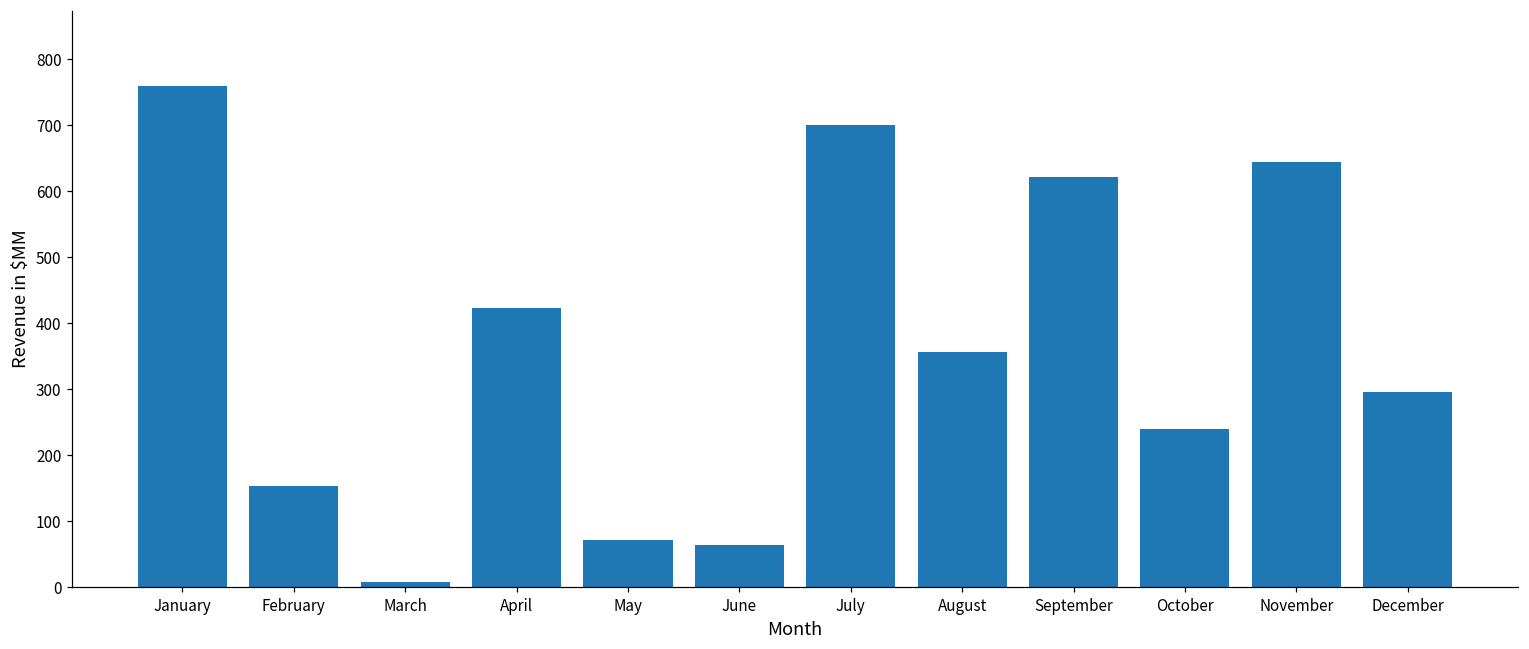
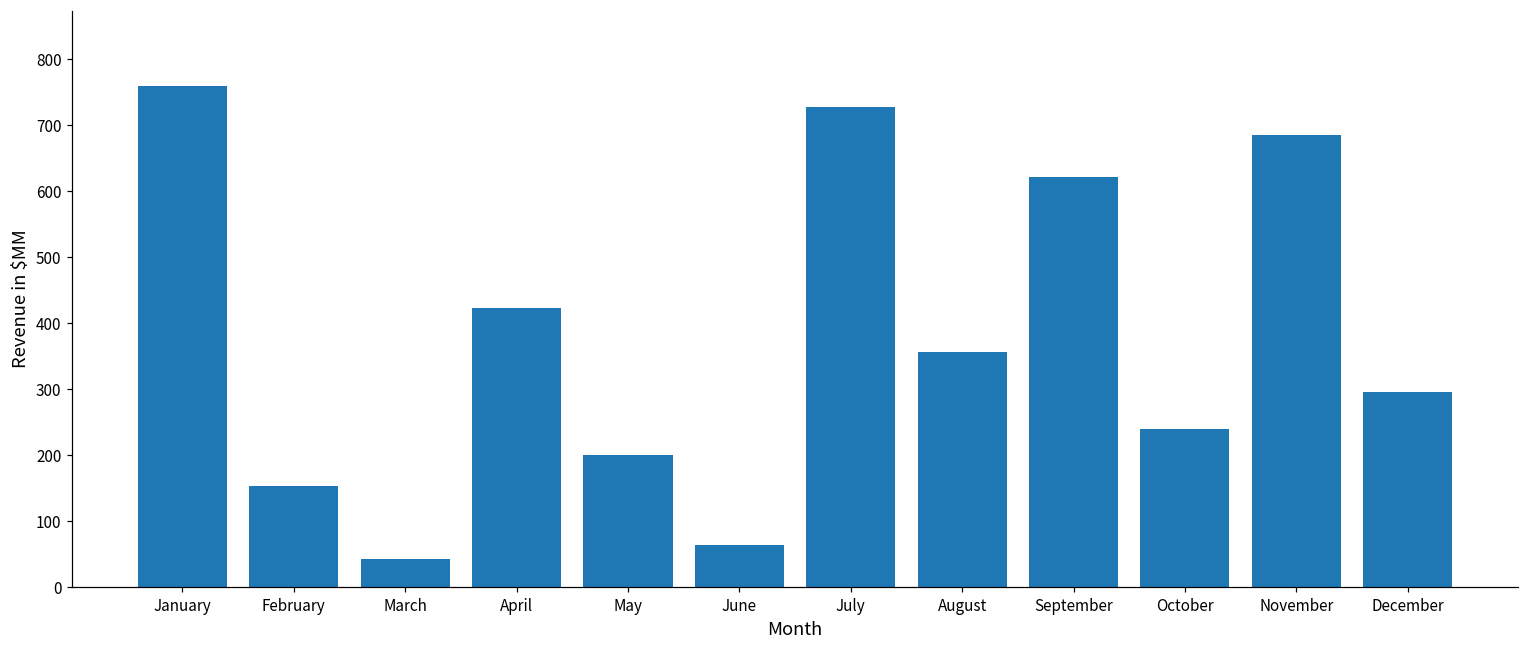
March: 10 -> 40
May: 70 -> 200
July: 700 -> 730
November: 640 -> 690
